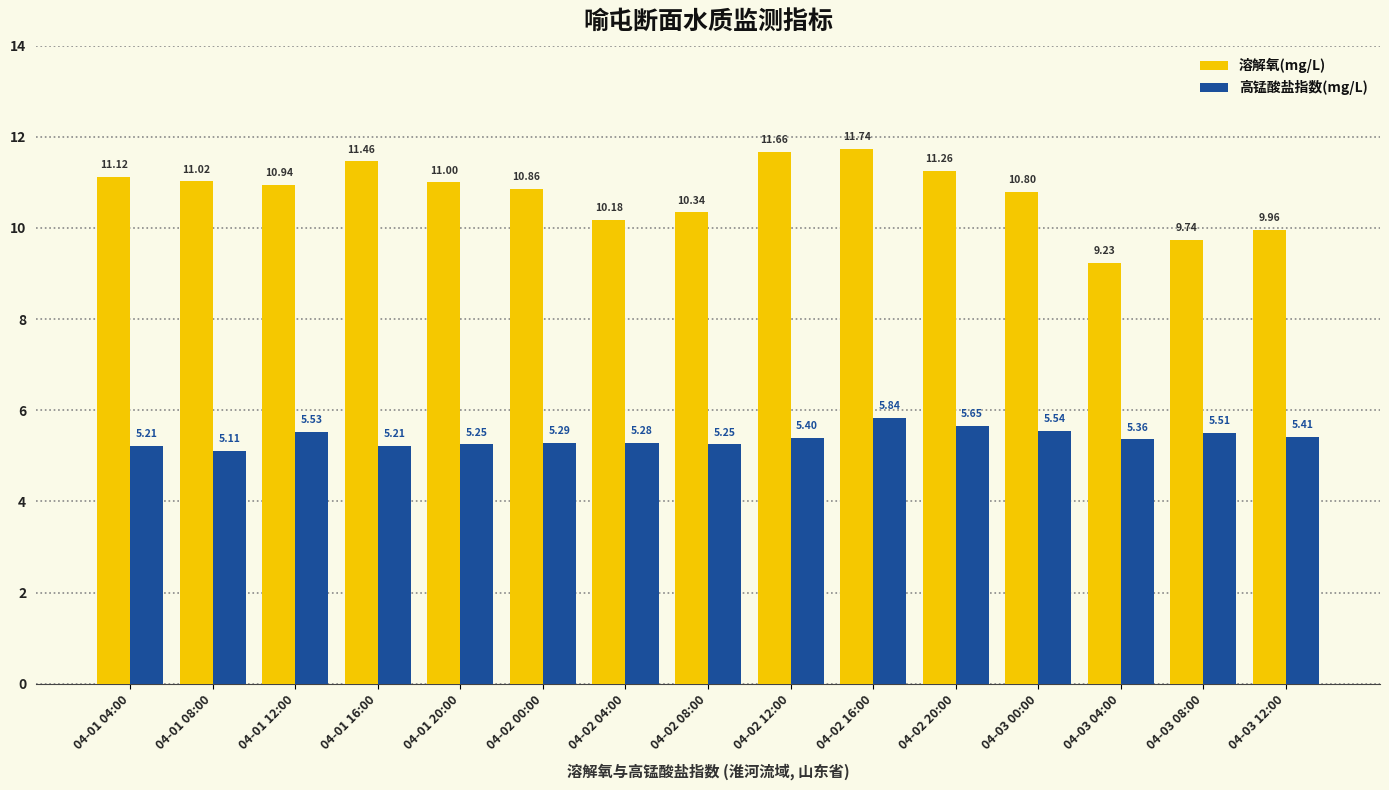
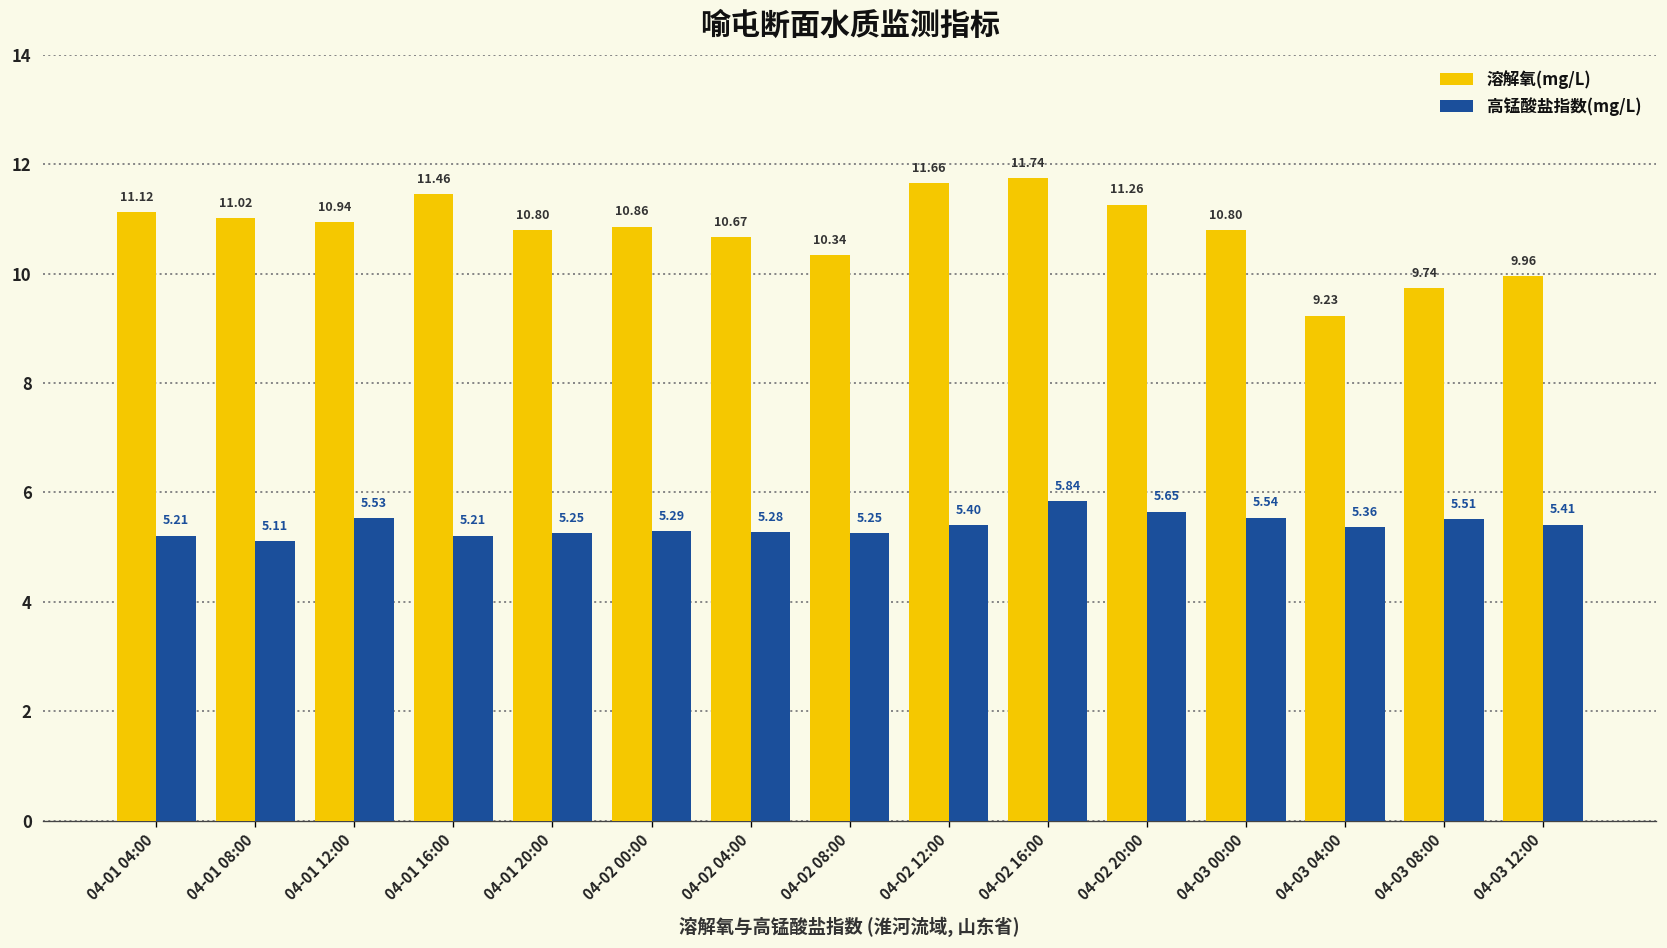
溶解氧(mg/L), 04-01 20:00: 11.00 -> 10.80
溶解氧(mg/L), 04-02 04:00: 10.18 -> 10.67
